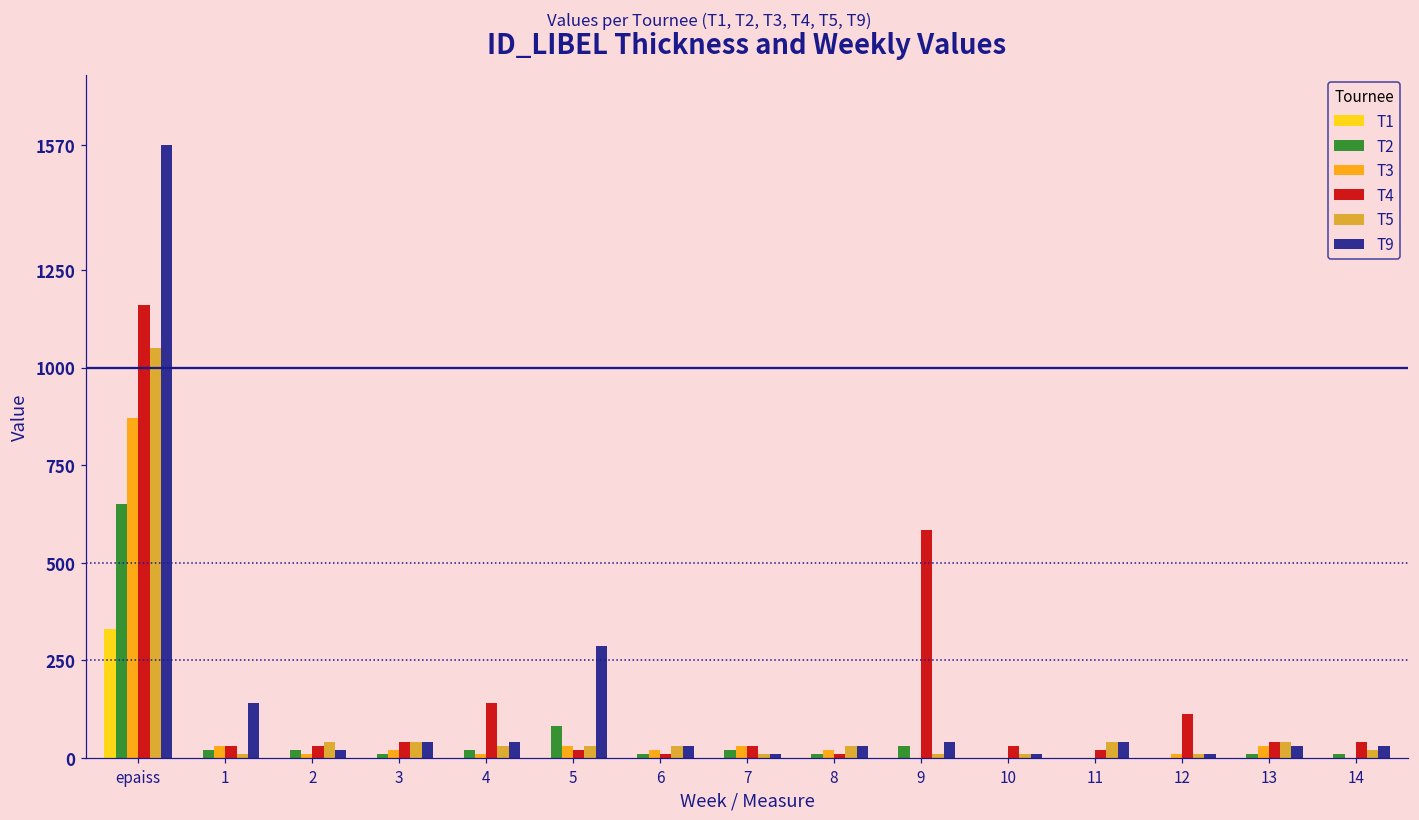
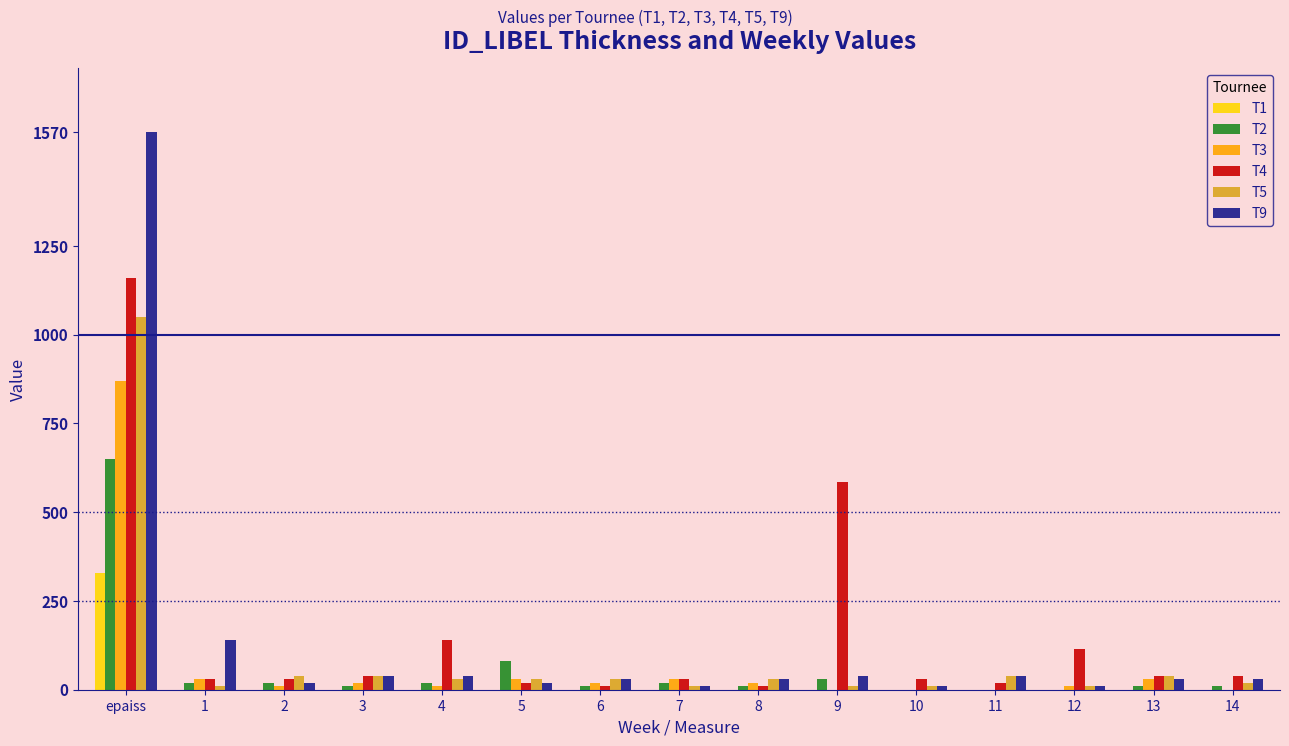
T9, 5: 290 -> 20
